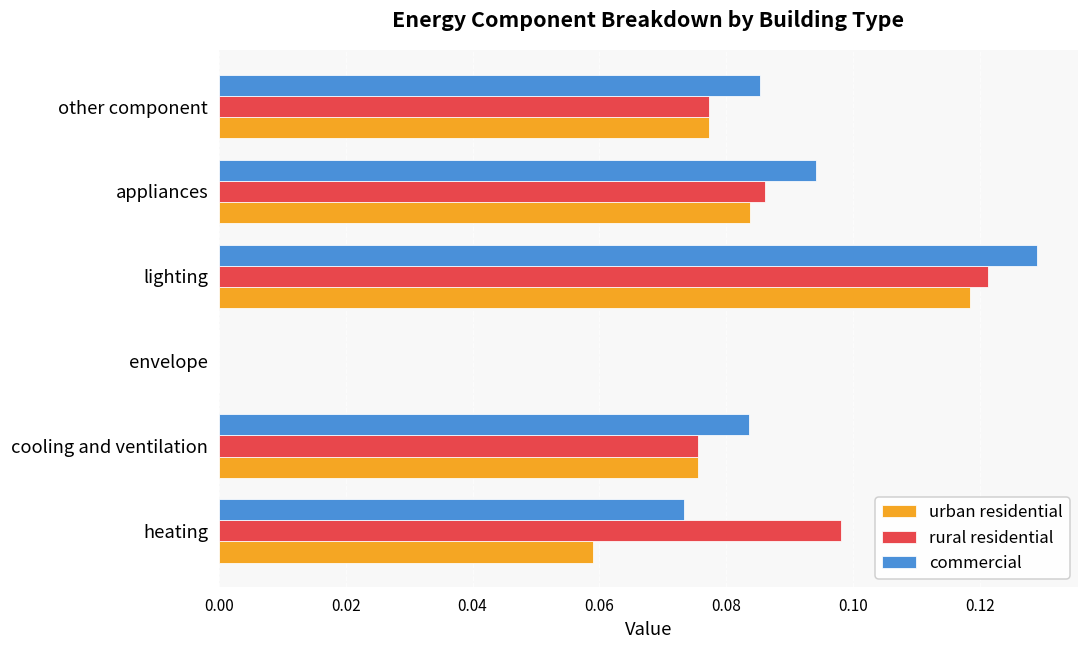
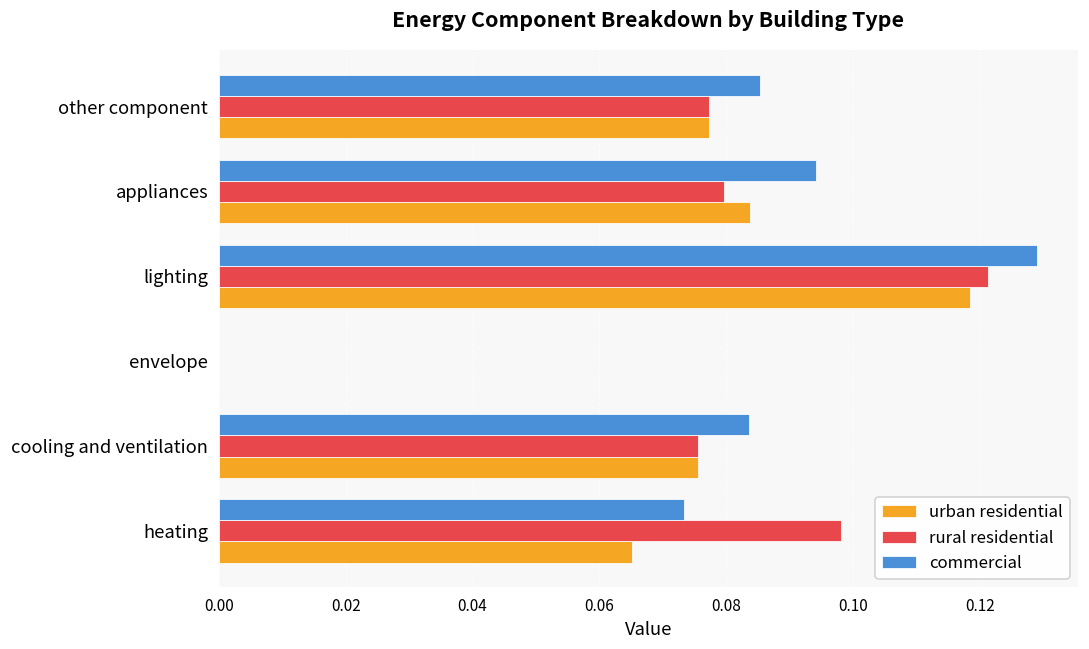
rural residential, appliances: 0.086 -> 0.080
urban residential, heating: 0.059 -> 0.065
